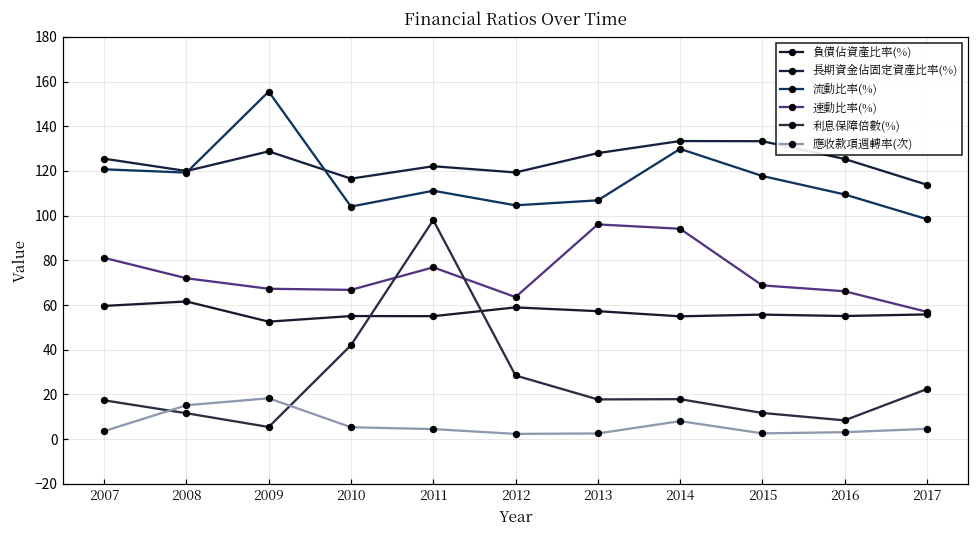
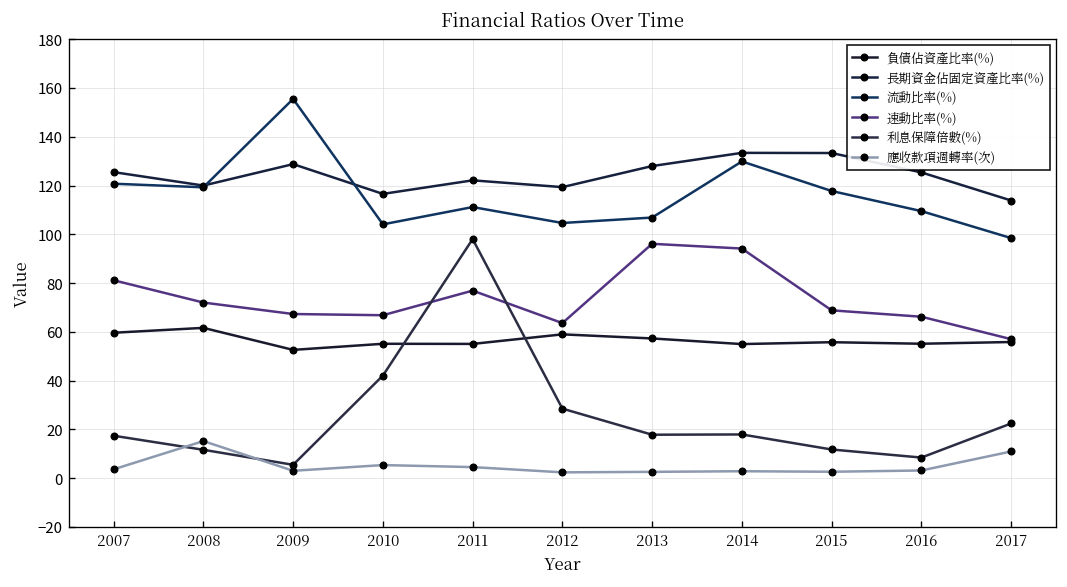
應收款項週轉率(次), 2009: 18 -> 3
應收款項週轉率(次), 2014: 8 -> 3
應收款項週轉率(次), 2017: 5 -> 11
